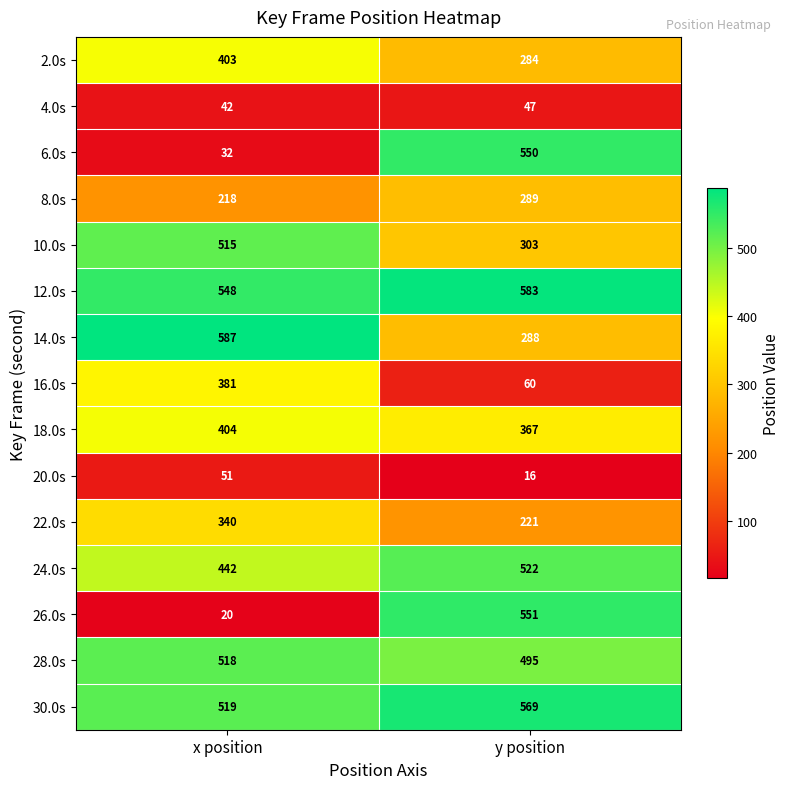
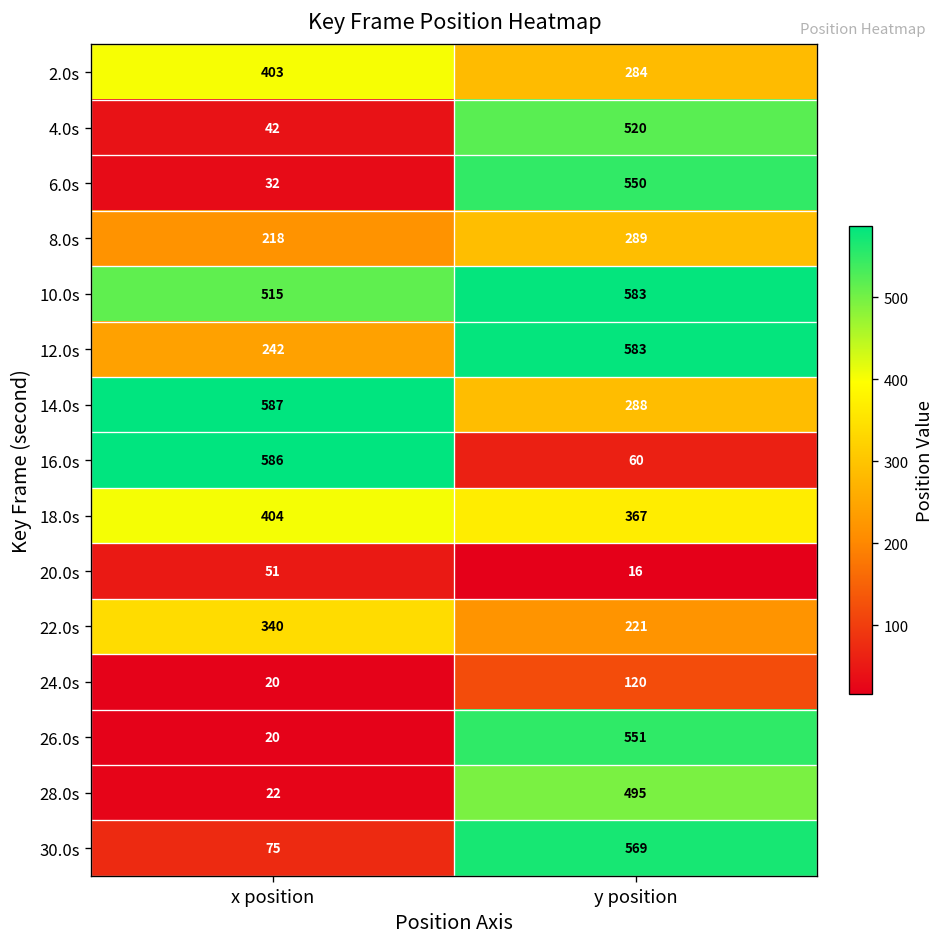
4.0s, y position: 47 -> 520
10.0s, y position: 303 -> 583
12.0s, x position: 548 -> 242
16.0s, x position: 381 -> 586
24.0s, x position: 442 -> 20
24.0s, y position: 522 -> 120
28.0s, x position: 518 -> 22
30.0s, x position: 519 -> 75
